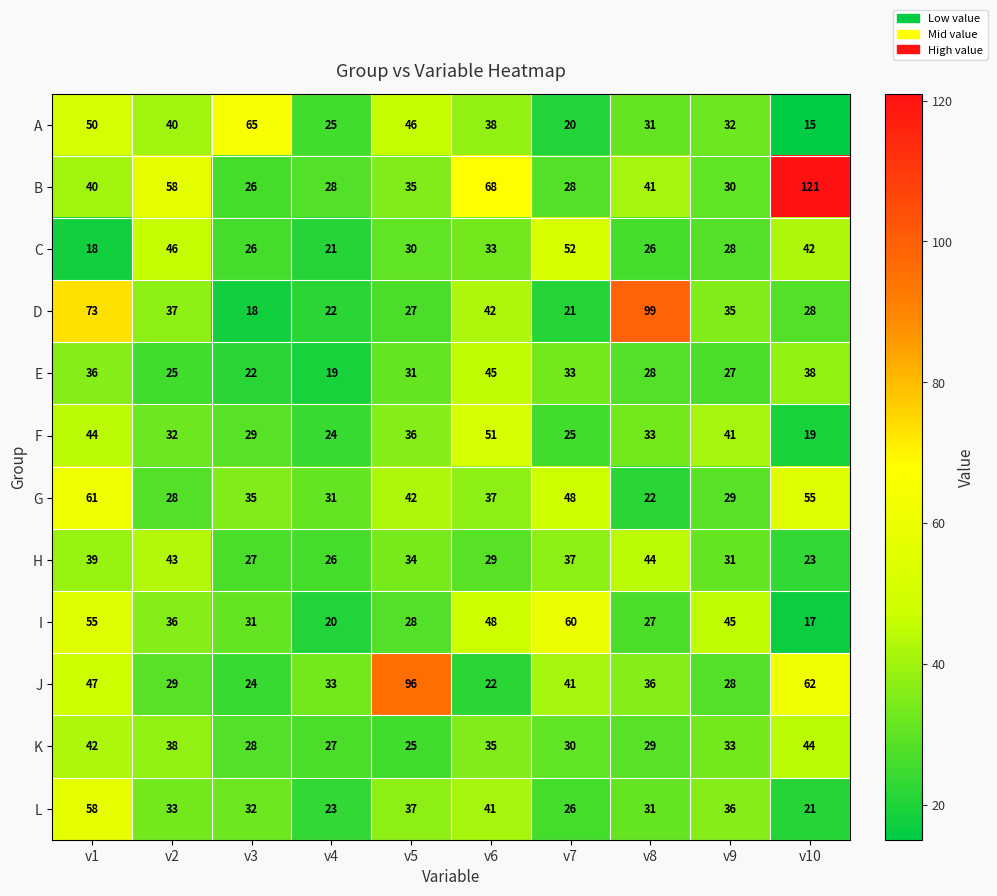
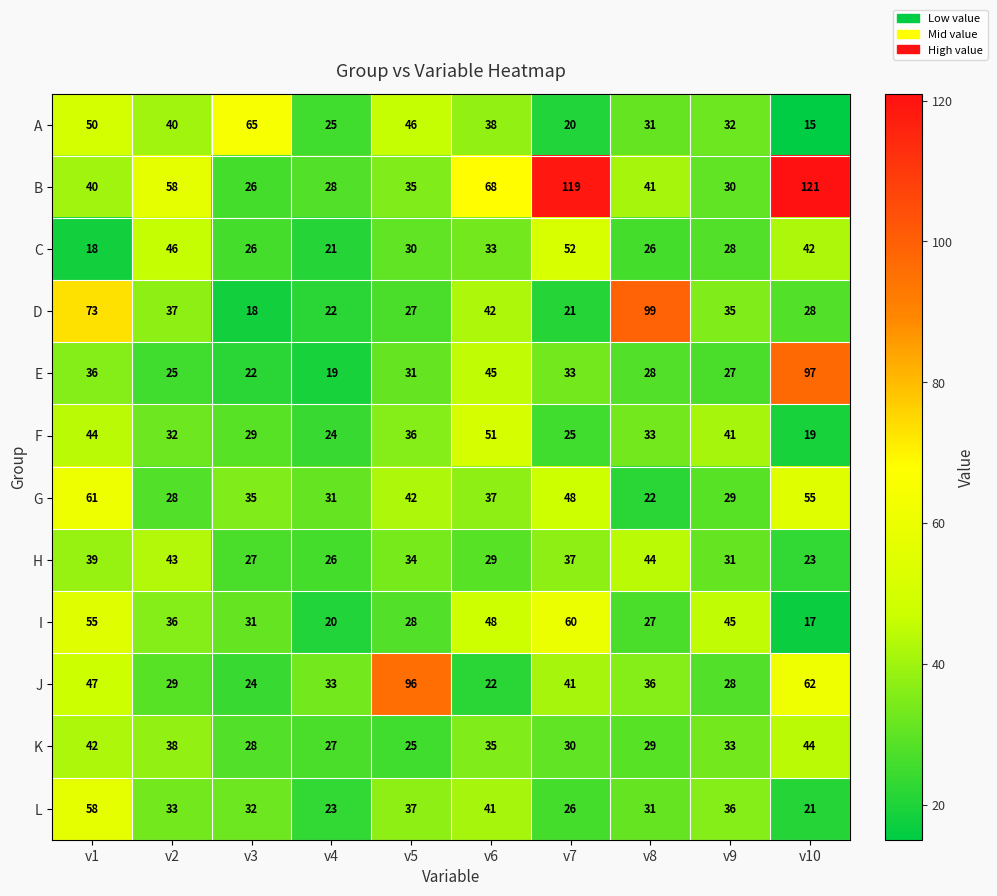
B, v7: 28 -> 119
E, v10: 38 -> 97
